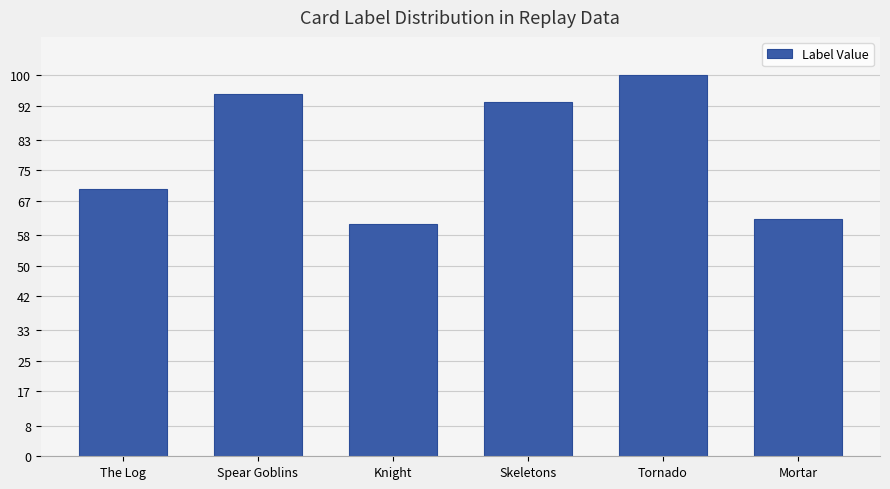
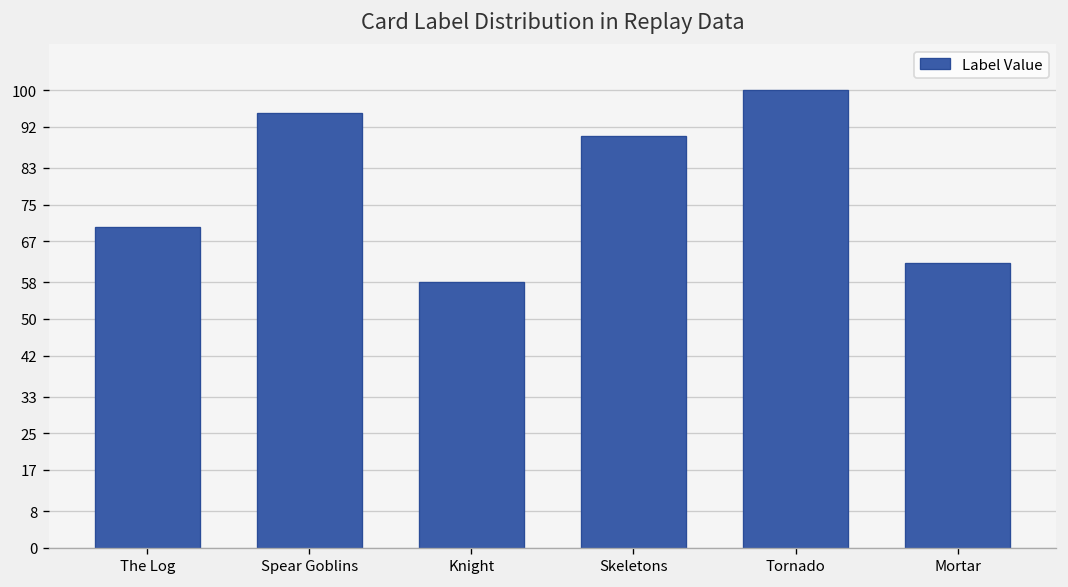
Knight: 61 -> 58
Skeletons: 93 -> 90
